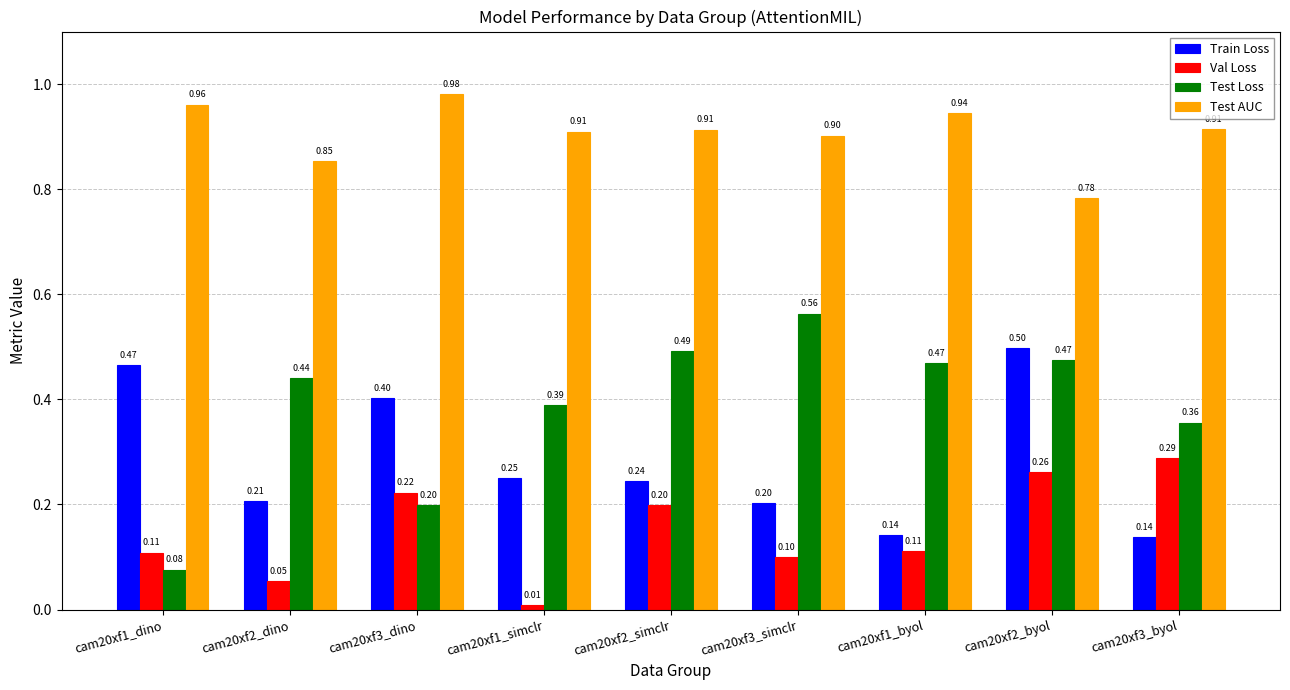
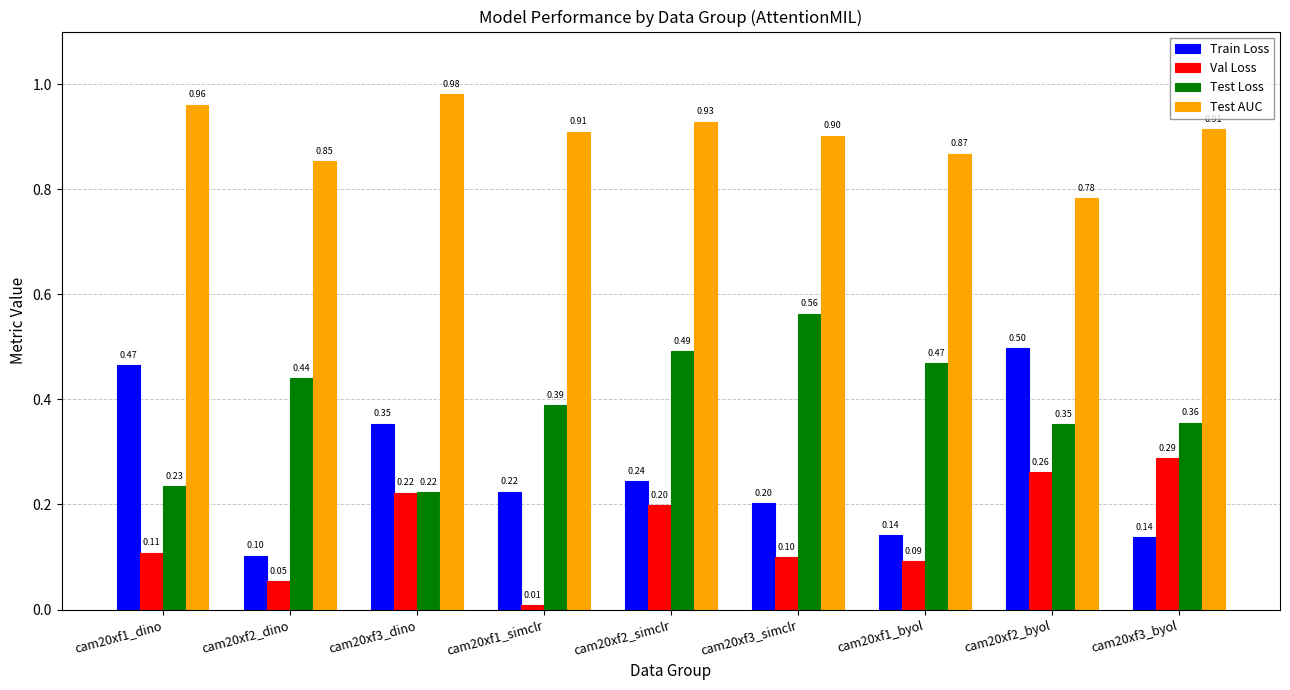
Test Loss, cam20xf1_dino: 0.08 -> 0.23
Train Loss, cam20xf2_dino: 0.21 -> 0.10
Train Loss, cam20xf3_dino: 0.40 -> 0.35
Test Loss, cam20xf3_dino: 0.20 -> 0.22
Train Loss, cam20xf1_simclr: 0.25 -> 0.22
Test AUC, cam20xf2_simclr: 0.91 -> 0.93
Val Loss, cam20xf1_byol: 0.11 -> 0.09
Test AUC, cam20xf1_byol: 0.94 -> 0.87
Test Loss, cam20xf2_byol: 0.47 -> 0.35
